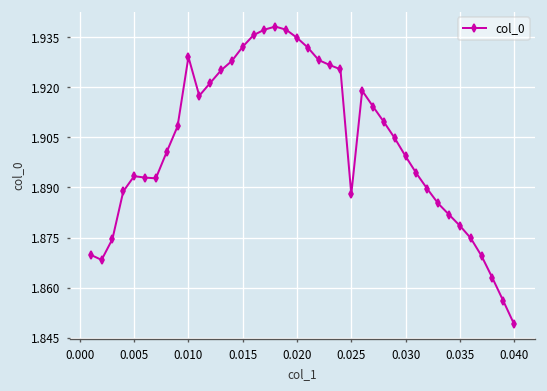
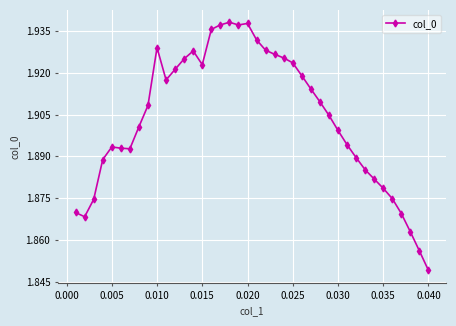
0.015: 1.932 -> 1.923
0.020: 1.935 -> 1.938
0.025: 1.888 -> 1.924
